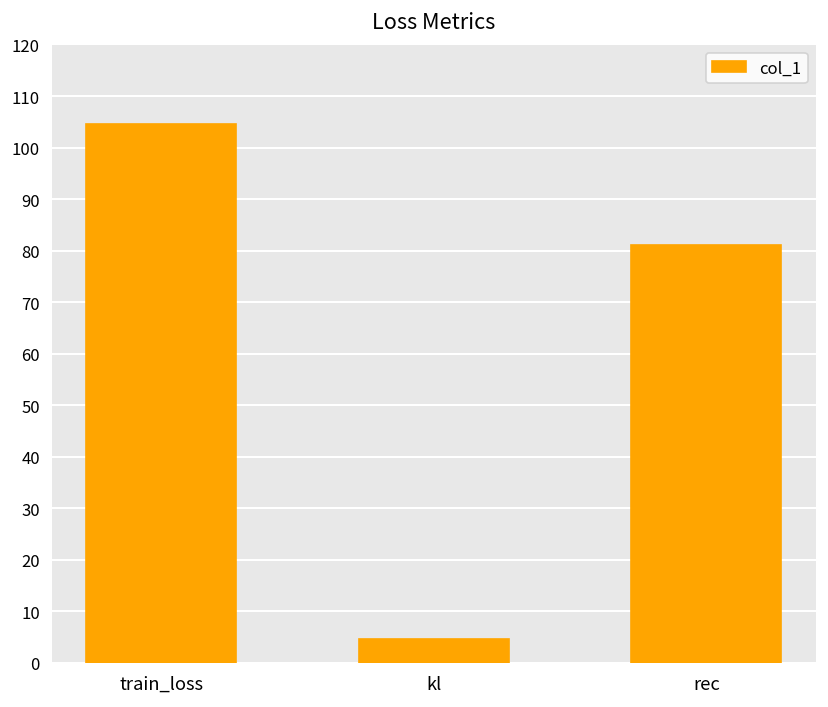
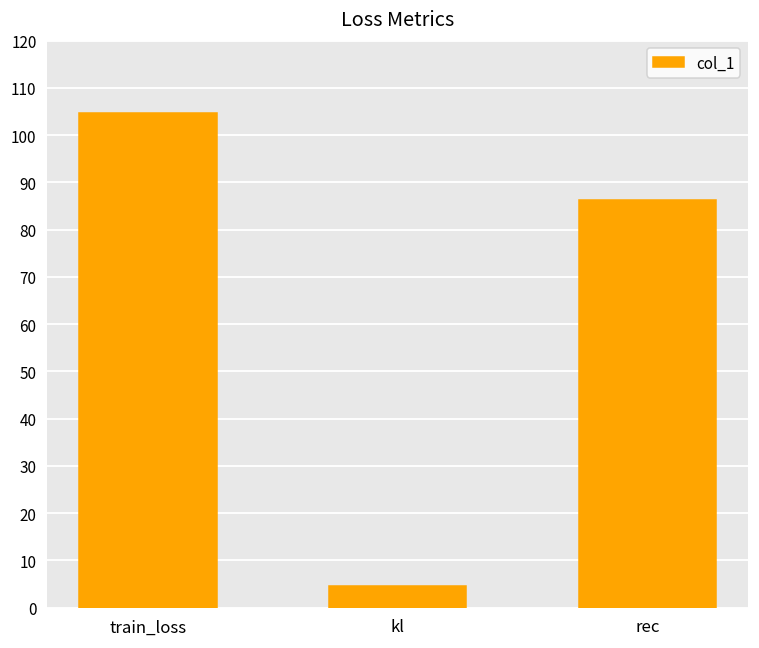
rec: 81 -> 86
